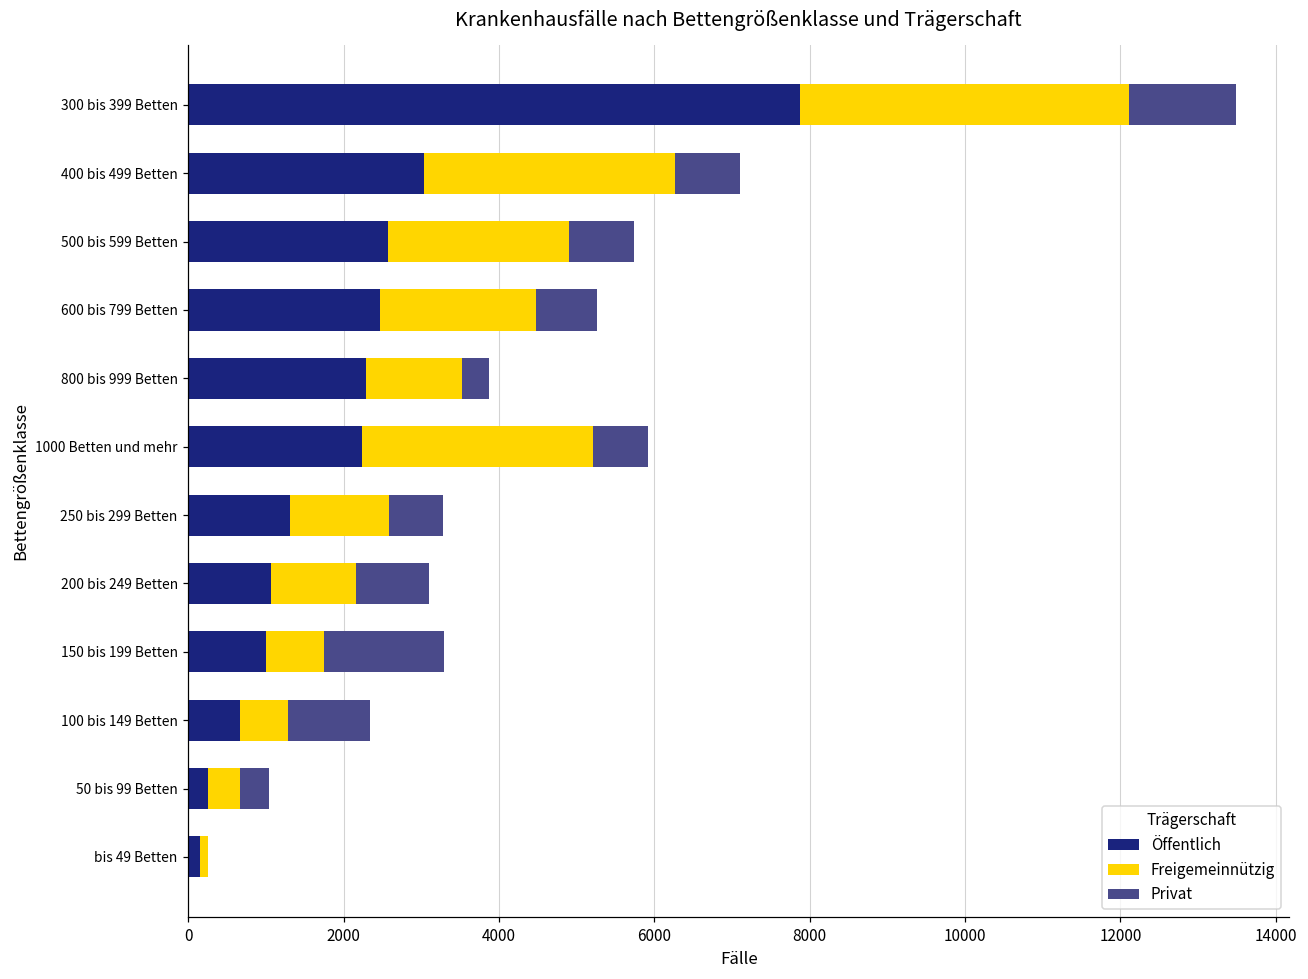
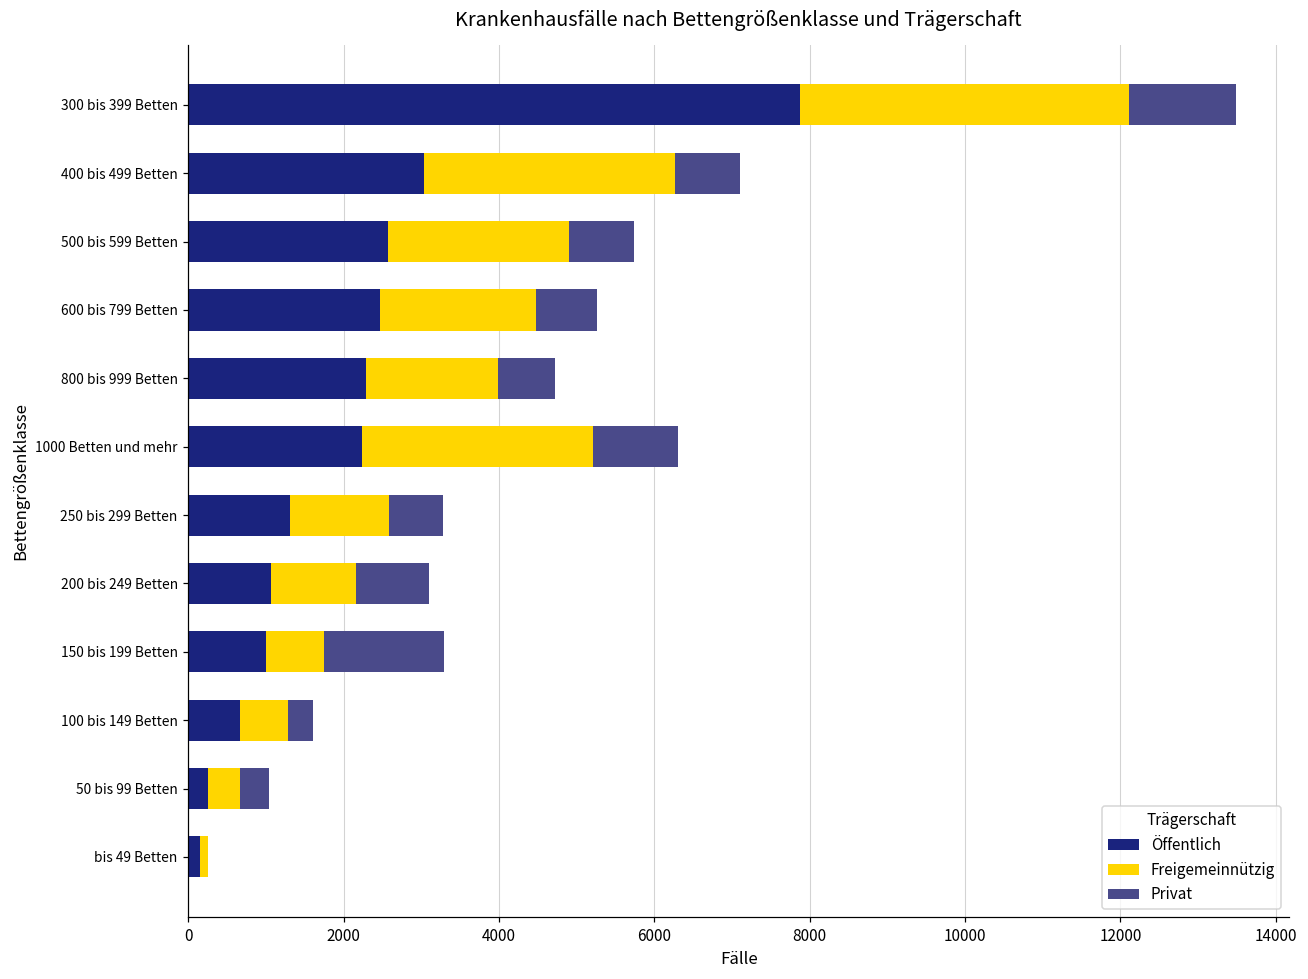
Freigemeinnützig, 800 bis 999 Betten: 1200 -> 1700
Privat, 800 bis 999 Betten: 400 -> 700
Privat, 1000 Betten und mehr: 700 -> 1100
Privat, 100 bis 149 Betten: 1100 -> 300
